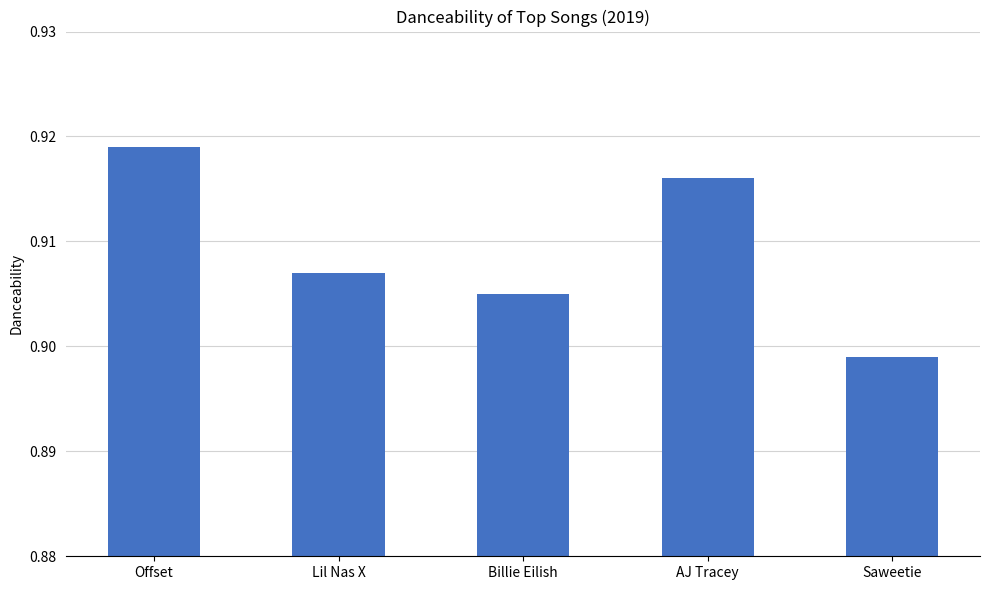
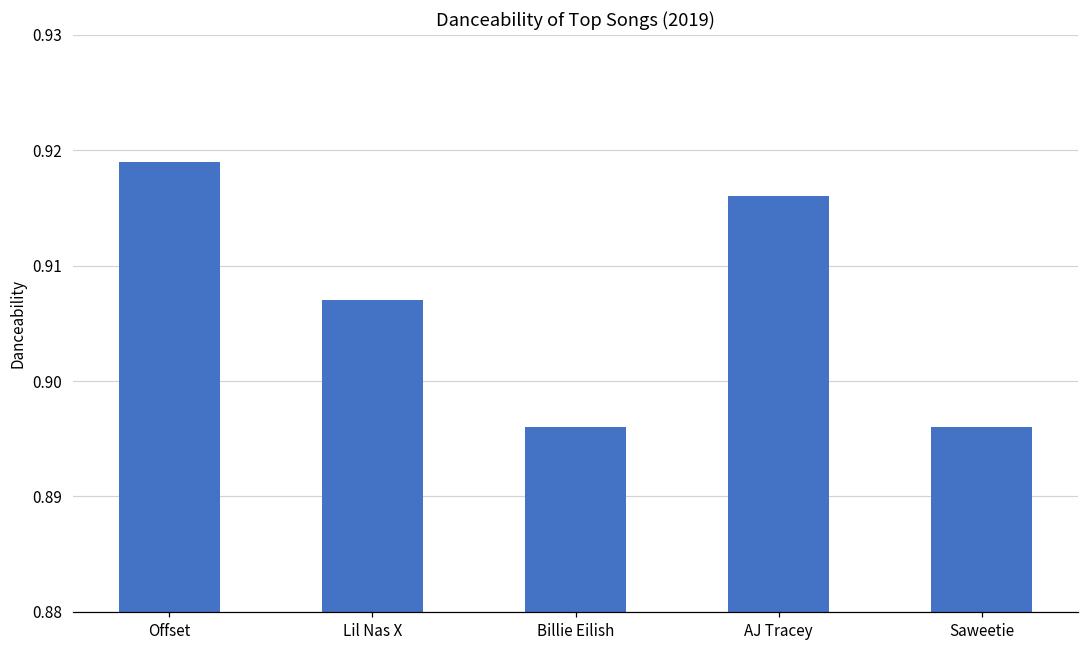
Billie Eilish: 0.905 -> 0.896
Saweetie: 0.899 -> 0.896
